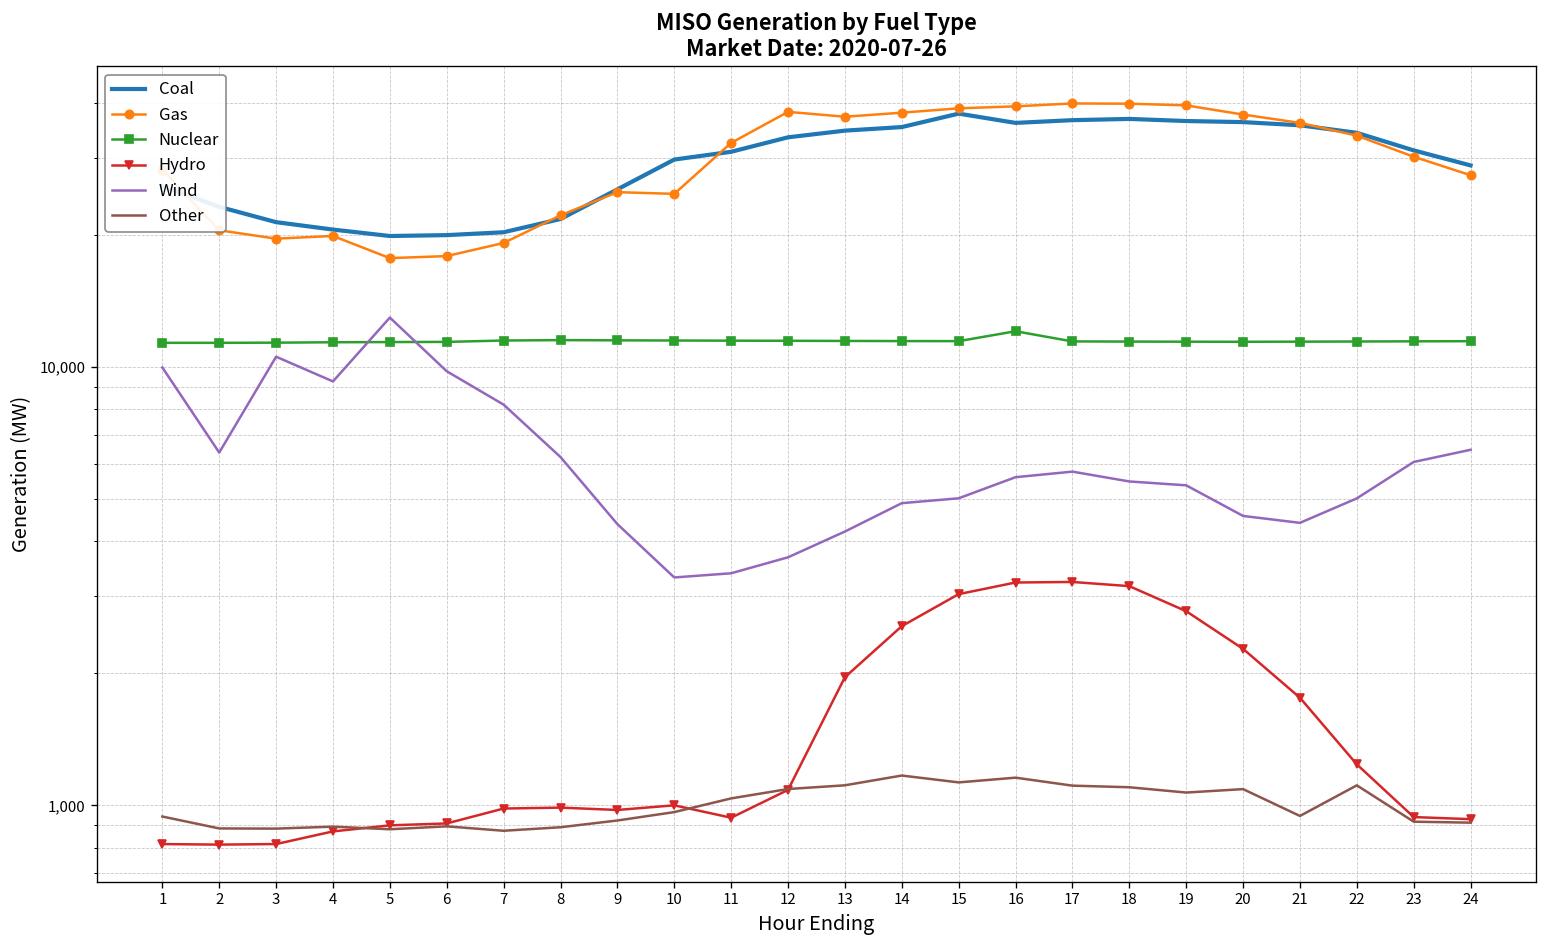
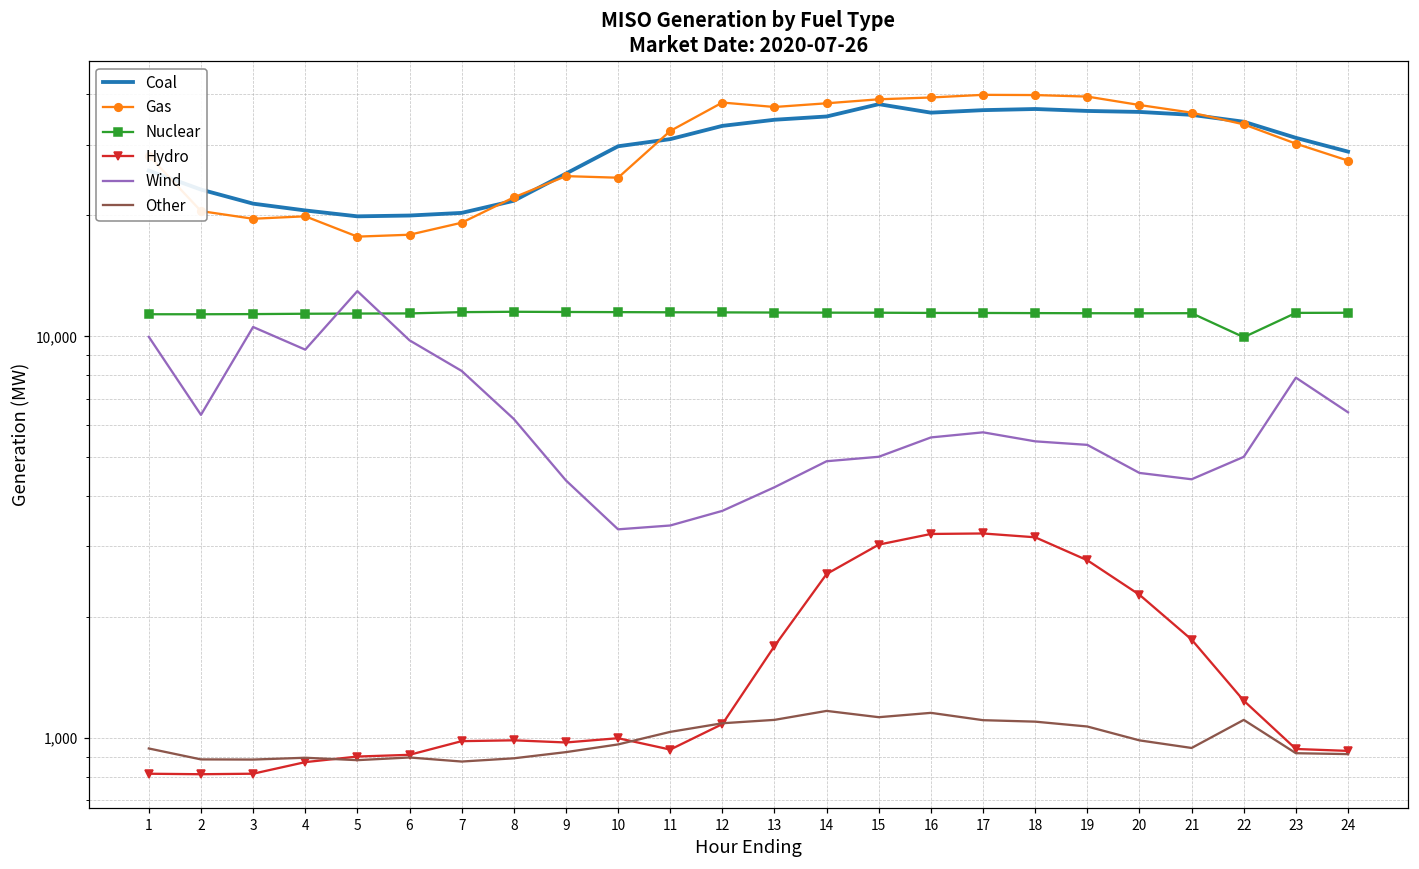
Hydro, 13: 2,000 -> 1,700
Nuclear, 16: 12,100 -> 11,400
Other, 20: 1,090 -> 990
Nuclear, 22: 11,400 -> 10,000
Wind, 23: 6,100 -> 7,900
